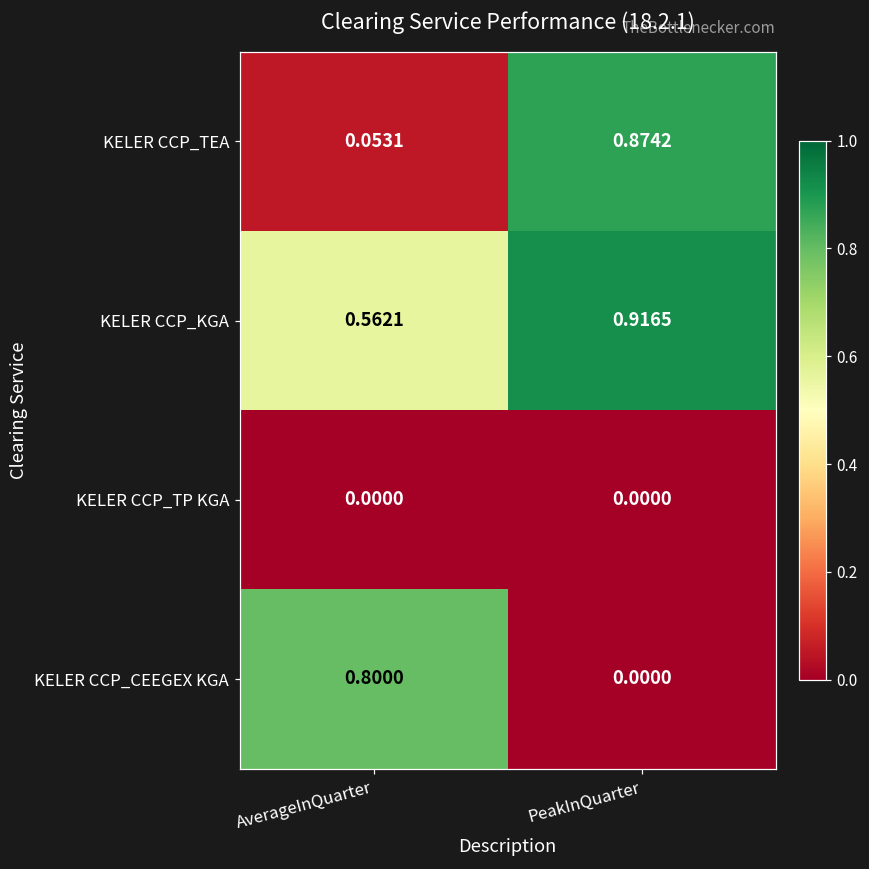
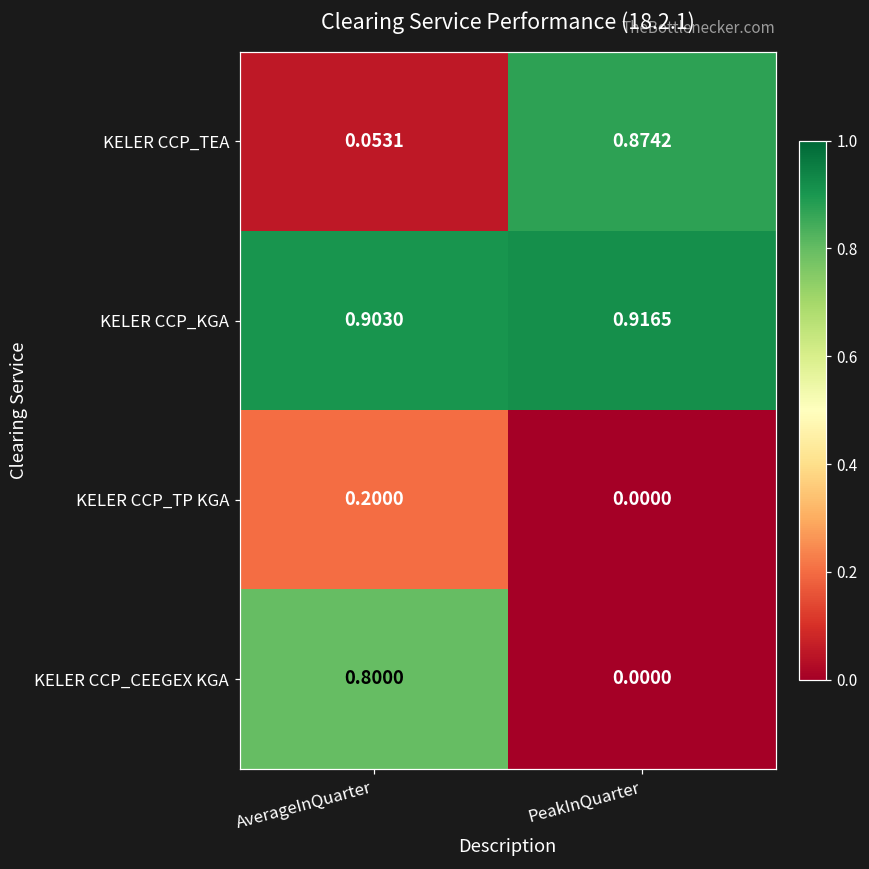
KELER CCP_KGA, AverageInQuarter: 0.5621 -> 0.9030
KELER CCP_TP KGA, AverageInQuarter: 0.0000 -> 0.2000
